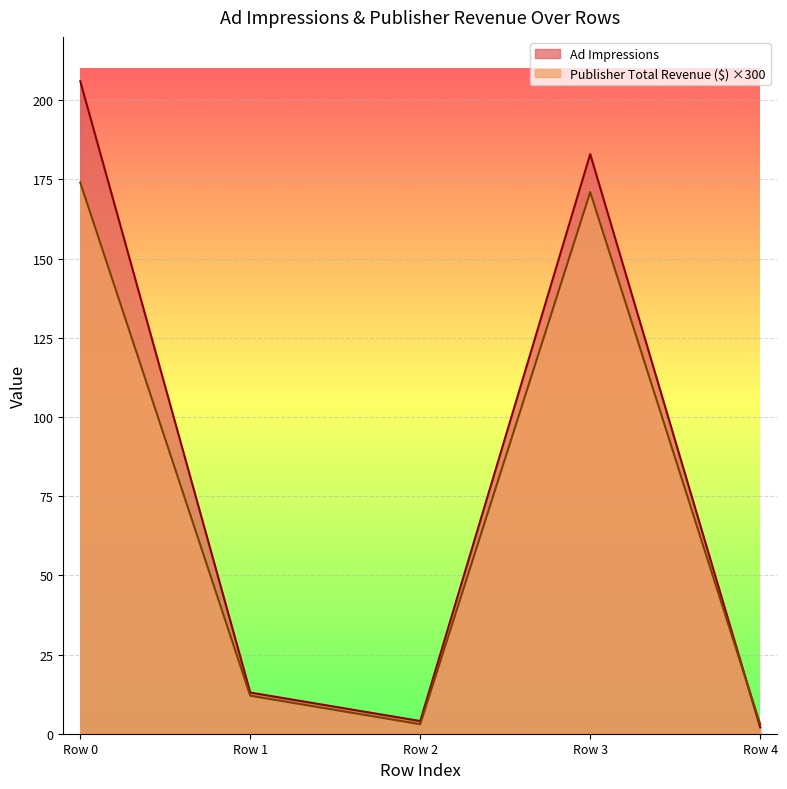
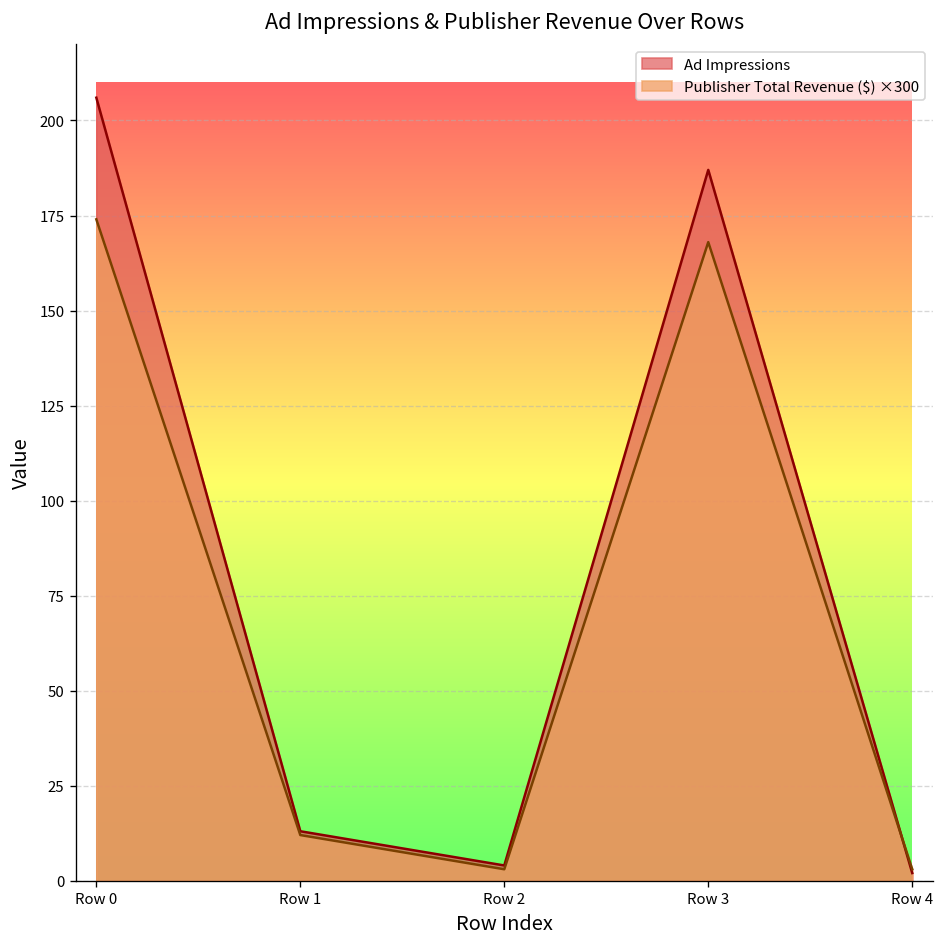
Ad Impressions, Row 3: 183 -> 187
Publisher Total Revenue ($) ×300, Row 3: 171 -> 168
